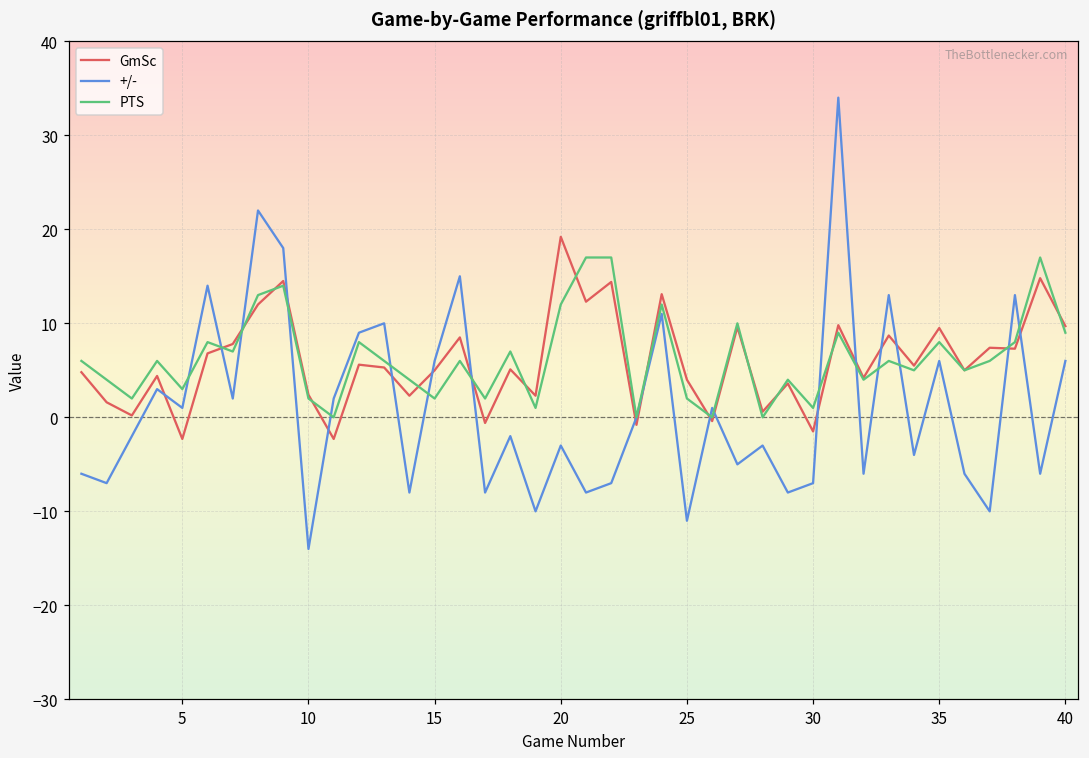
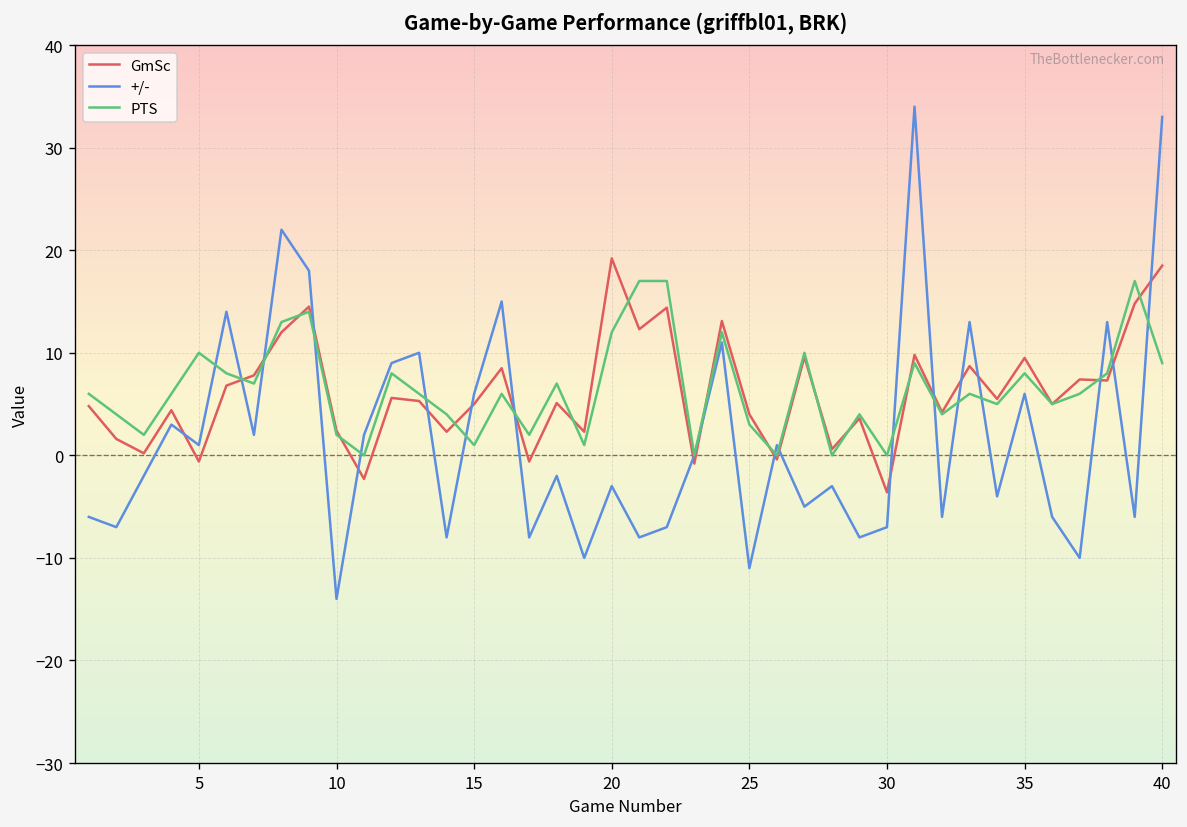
GmSc, 5: -2 -> -1
PTS, 5: 3 -> 10
PTS, 15: 2 -> 1
PTS, 25: 2 -> 3
GmSc, 30: -2 -> -4
PTS, 30: 1 -> 0
GmSc, 40: 10 -> 19
+/-, 40: 6 -> 33
